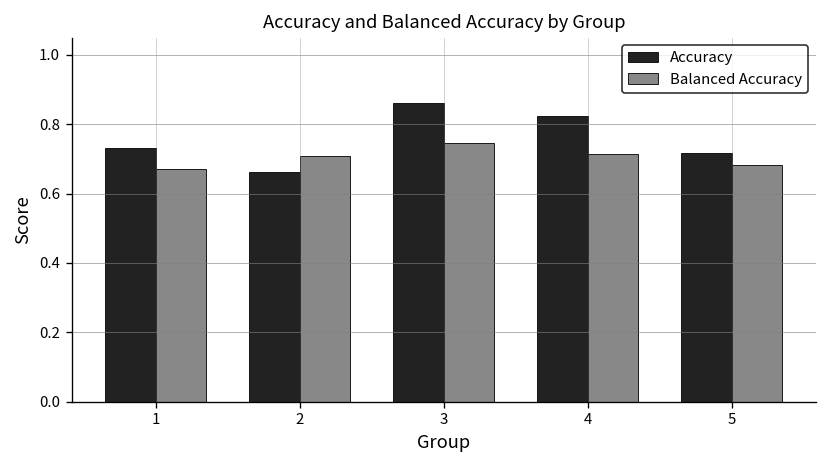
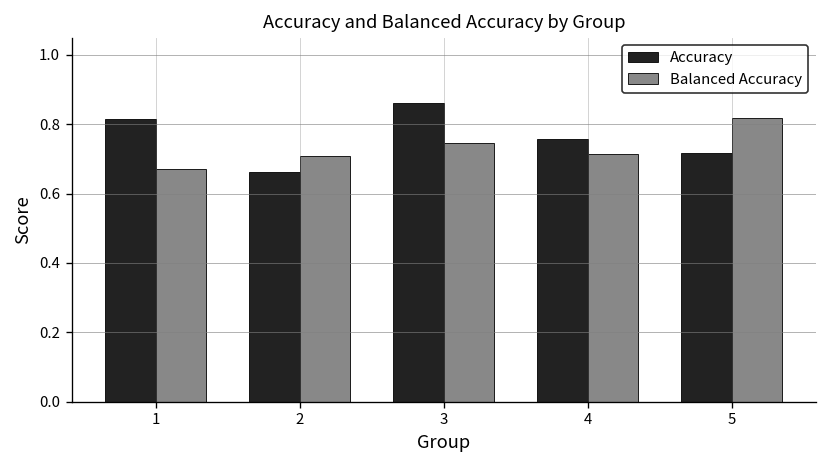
Accuracy, 1: 0.73 -> 0.82
Accuracy, 4: 0.83 -> 0.76
Balanced Accuracy, 5: 0.68 -> 0.82
